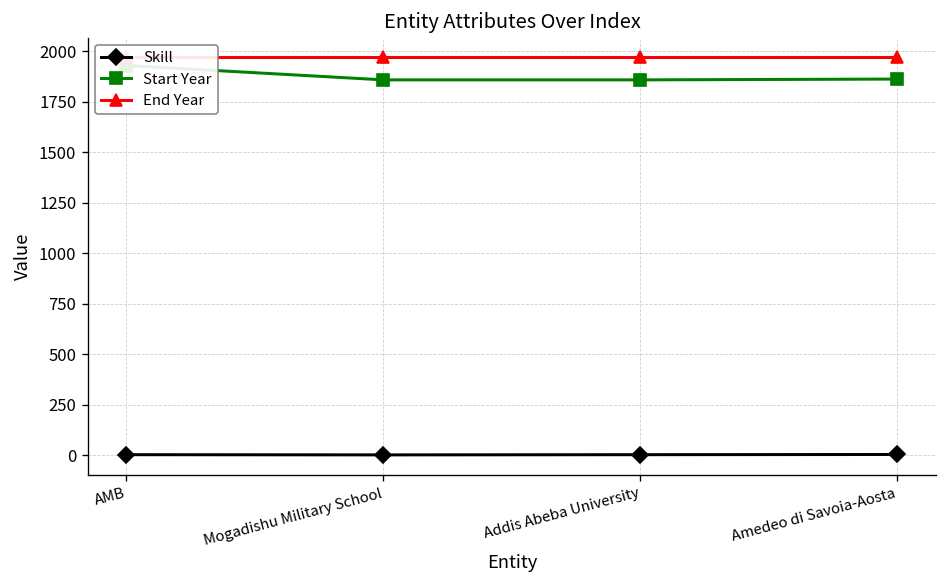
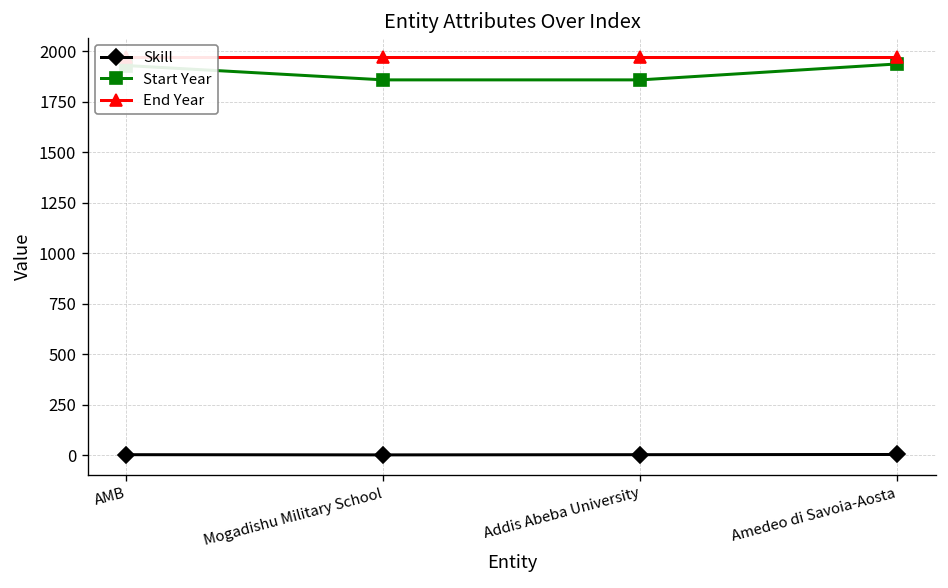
Start Year, Amedeo di Savoia-Aosta: 1860 -> 1940
